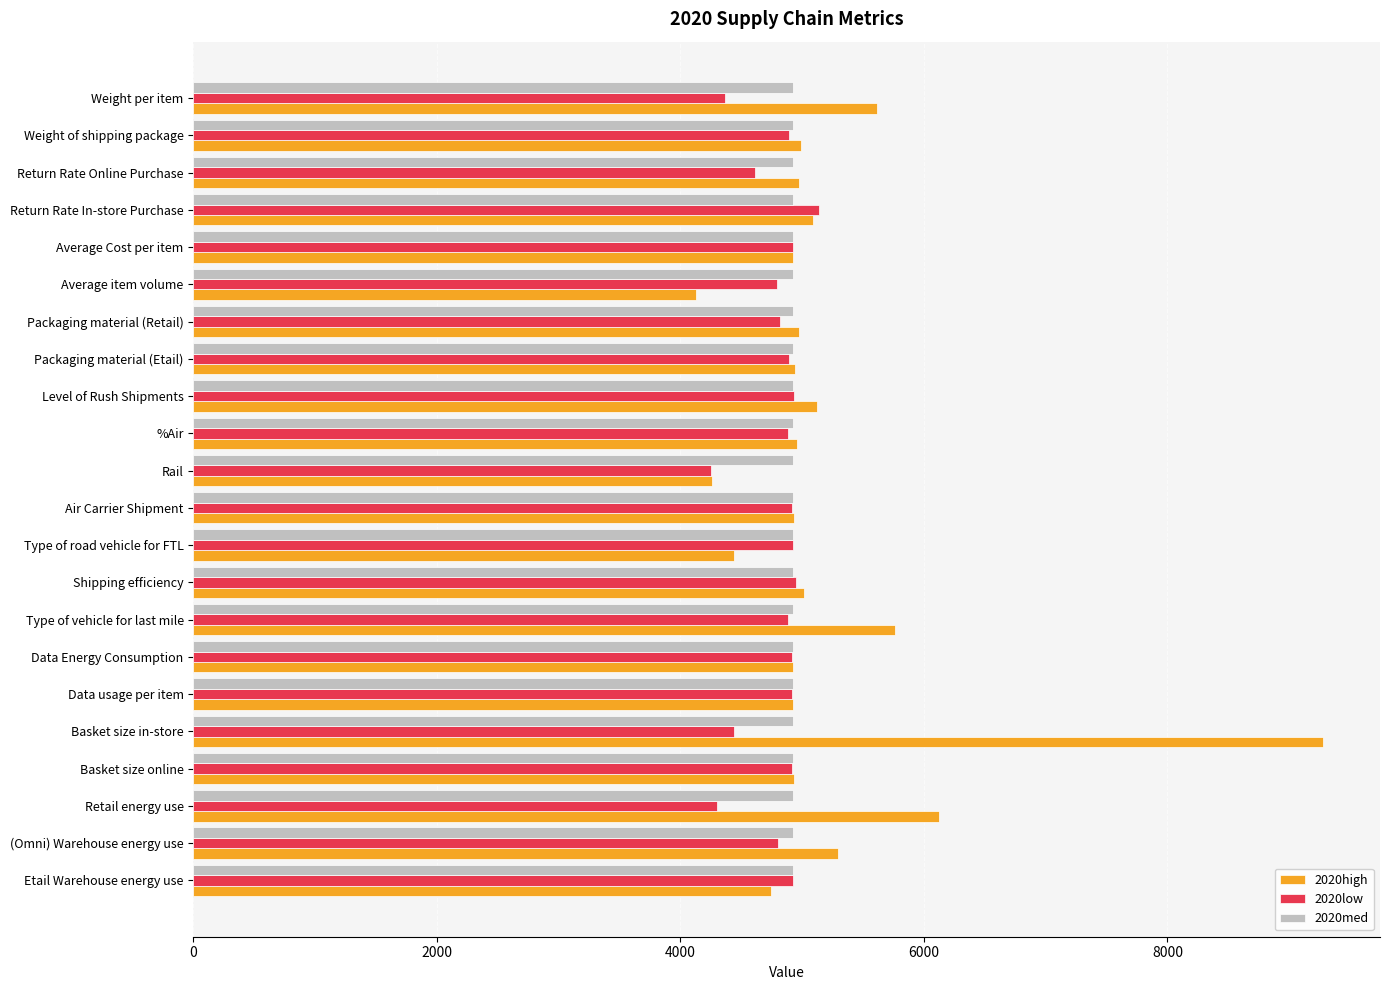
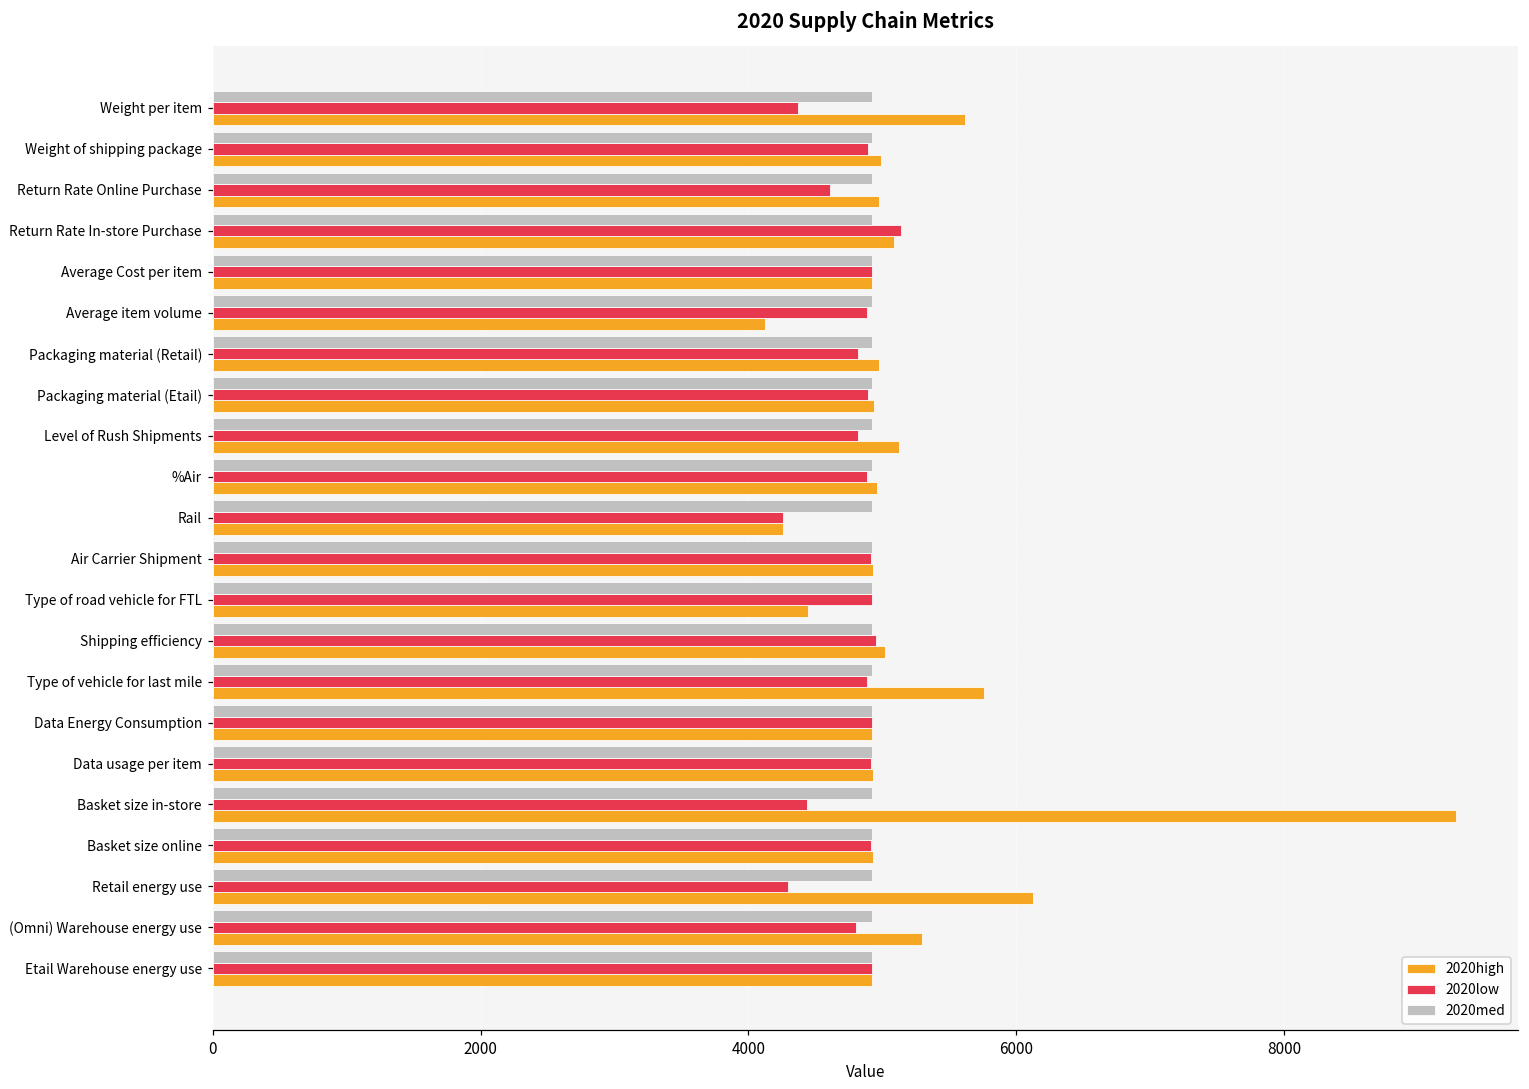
2020low, Average item volume: 4790 -> 4890
2020low, Level of Rush Shipments: 4940 -> 4820
2020high, Etail Warehouse energy use: 4740 -> 4920
